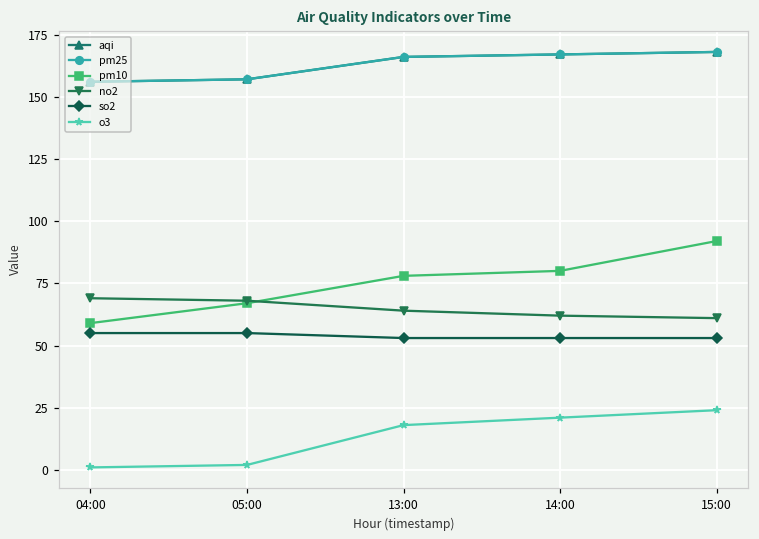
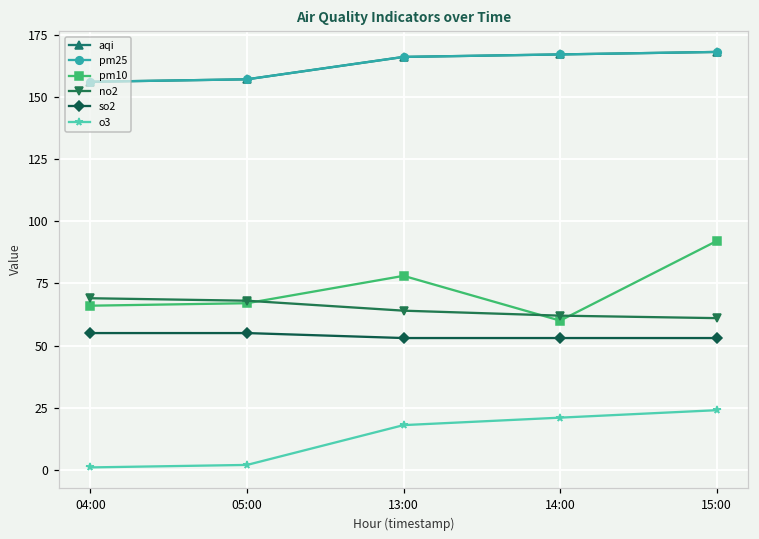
pm10, 04:00: 59 -> 66
pm10, 14:00: 80 -> 60
